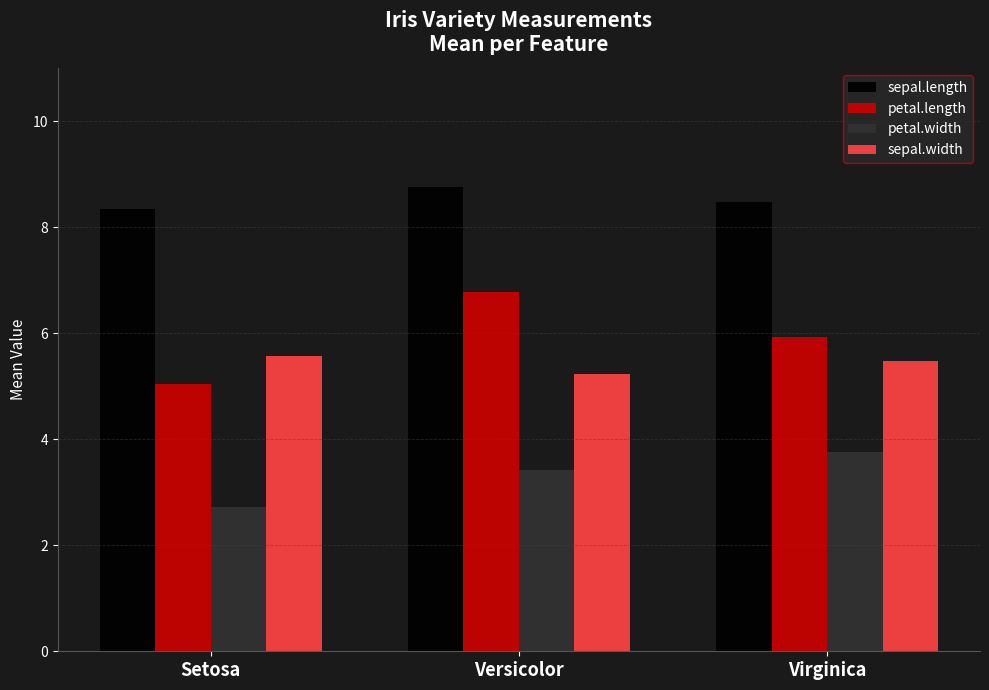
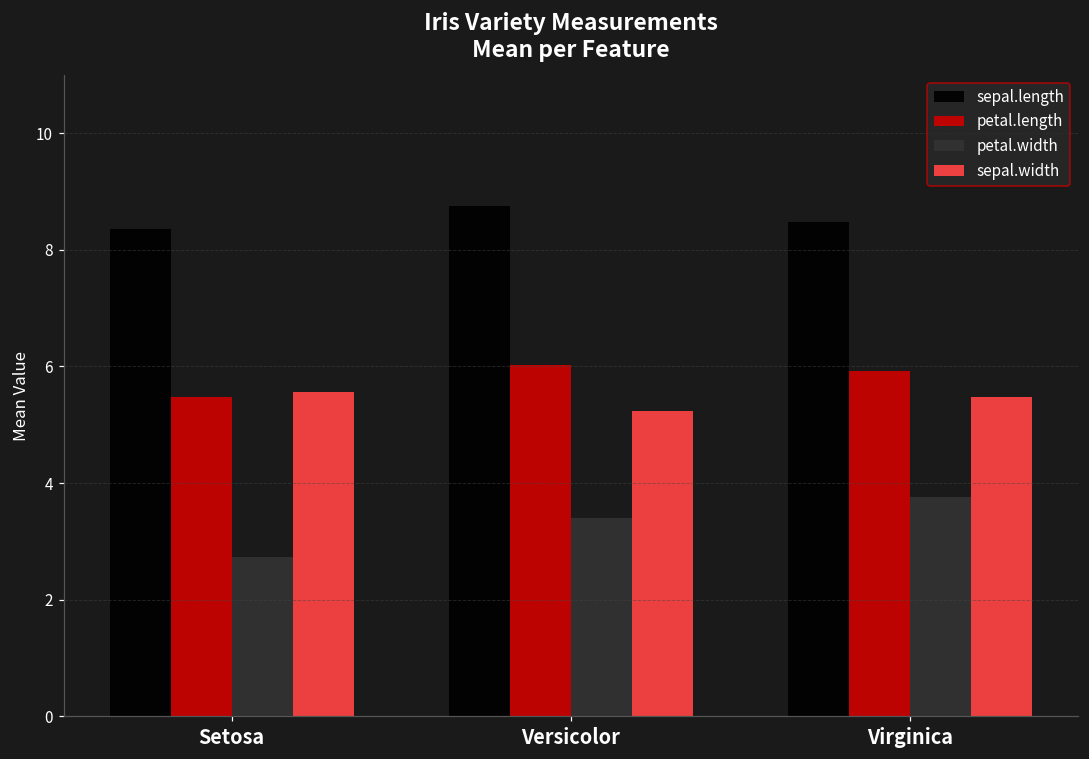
petal.length, Setosa: 5.0 -> 5.5
petal.length, Versicolor: 6.8 -> 6.0
